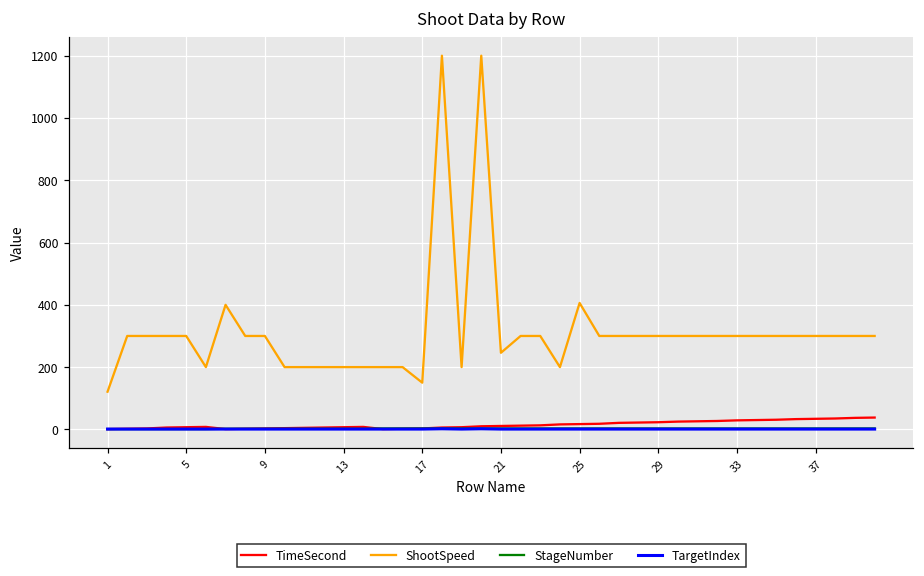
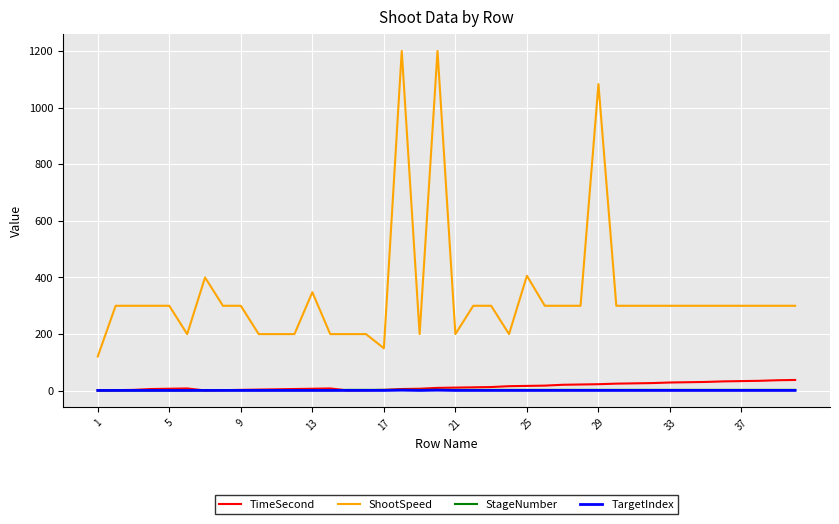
ShootSpeed, 13: 200 -> 350
ShootSpeed, 21: 250 -> 200
ShootSpeed, 29: 300 -> 1080
